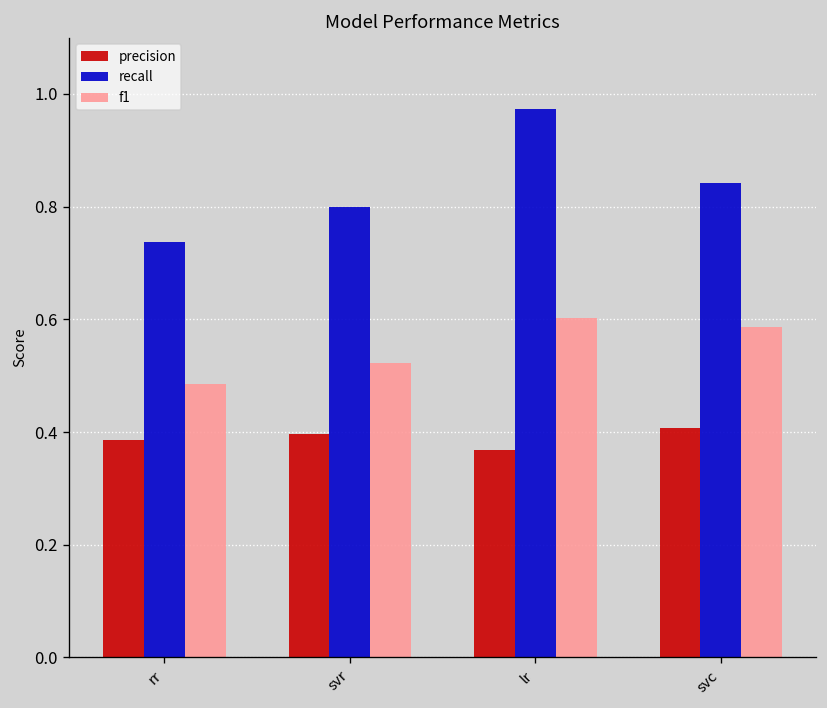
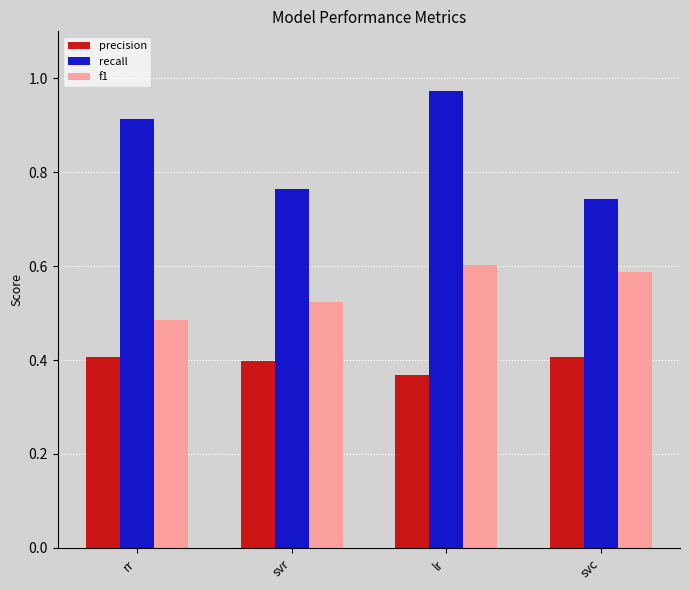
precision, rr: 0.39 -> 0.41
recall, rr: 0.74 -> 0.91
recall, svr: 0.80 -> 0.76
recall, svc: 0.84 -> 0.74
